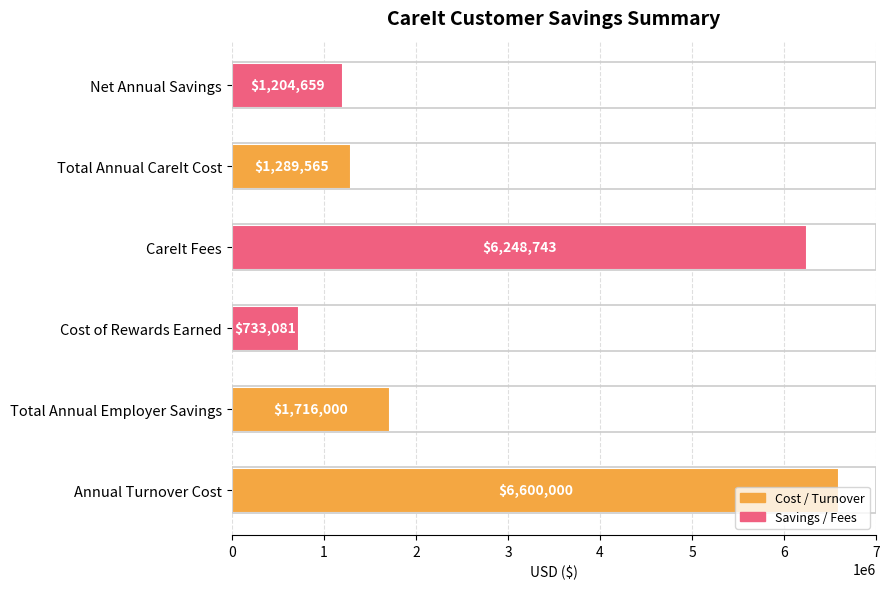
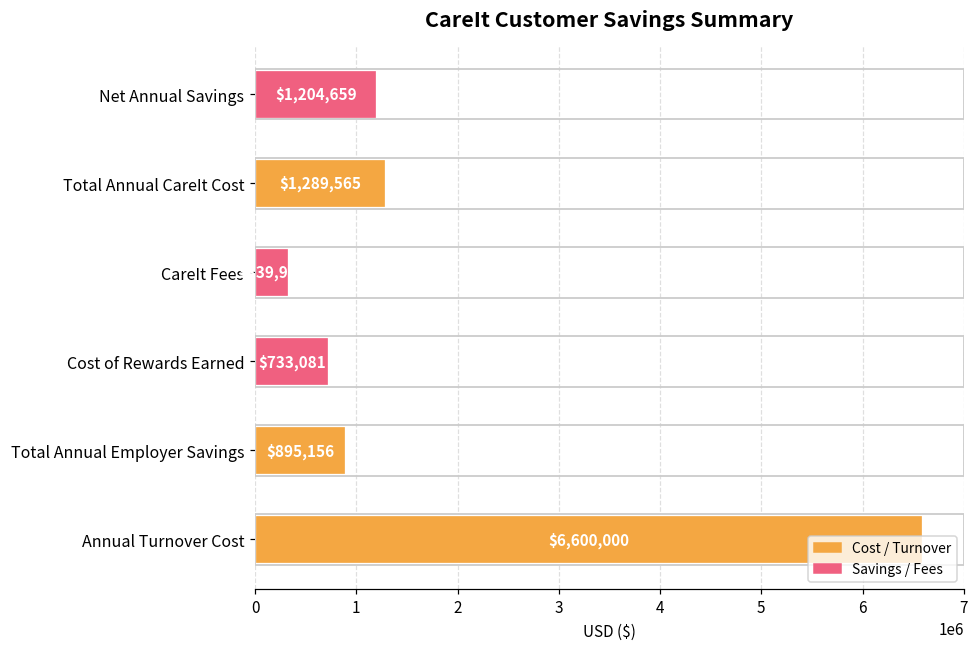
CareIt Fees: 6200000 -> 300000
Total Annual Employer Savings: $1,716,000 -> $895,156
